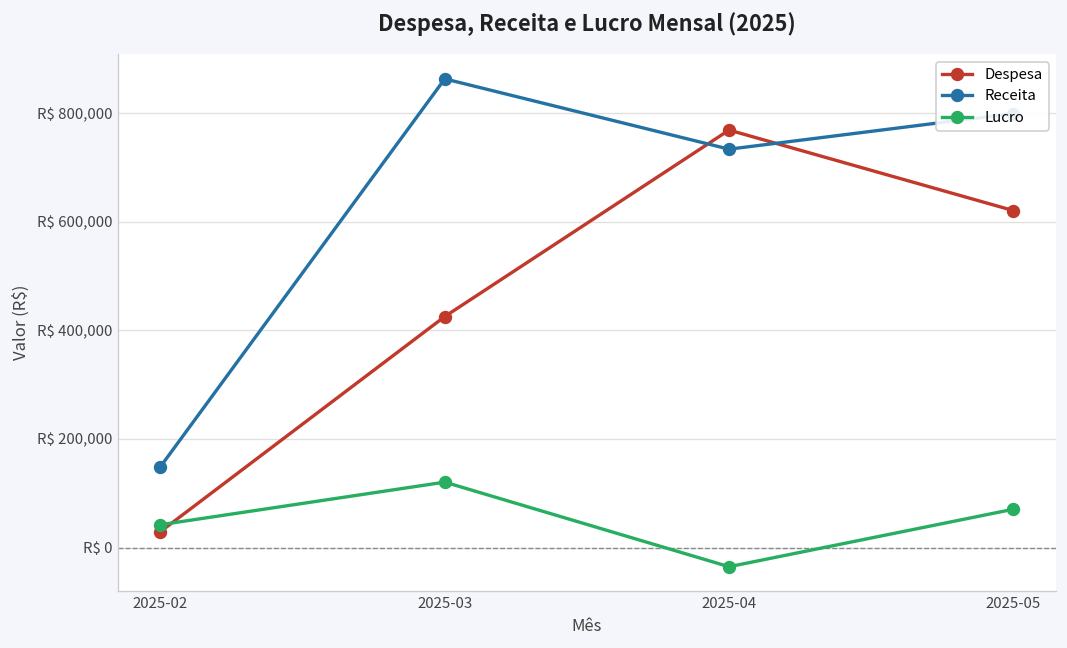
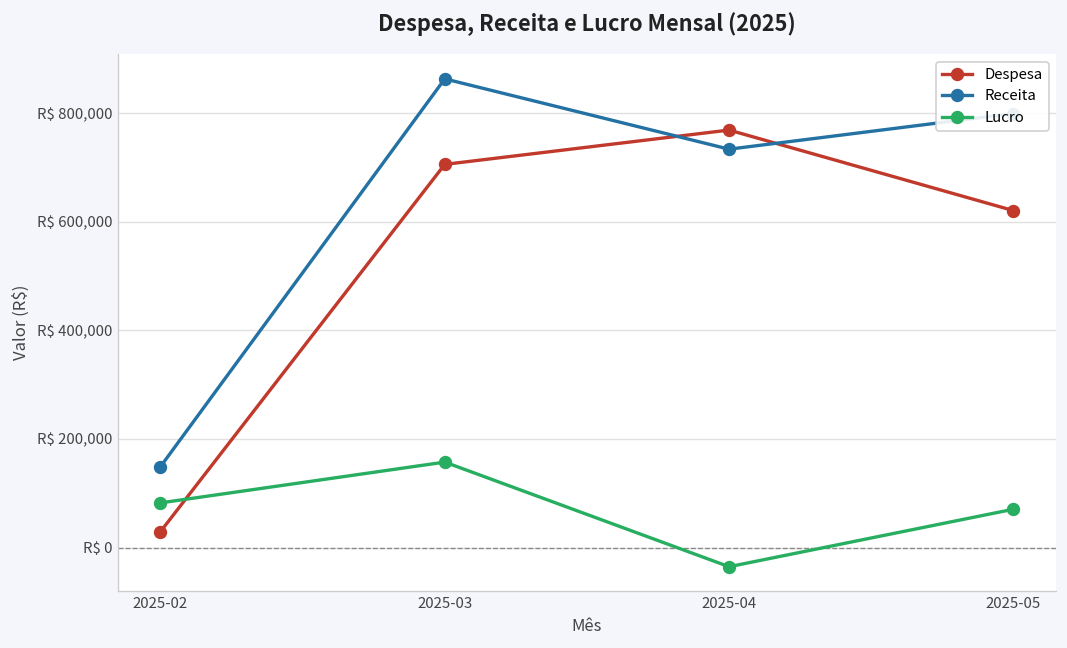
Lucro, 2025-02: R$ 40,000 -> R$ 80,000
Despesa, 2025-03: R$ 430,000 -> R$ 710,000
Lucro, 2025-03: R$ 120,000 -> R$ 160,000
